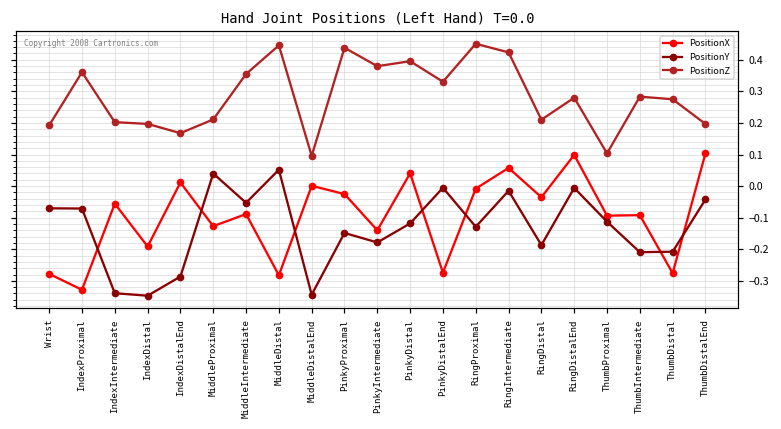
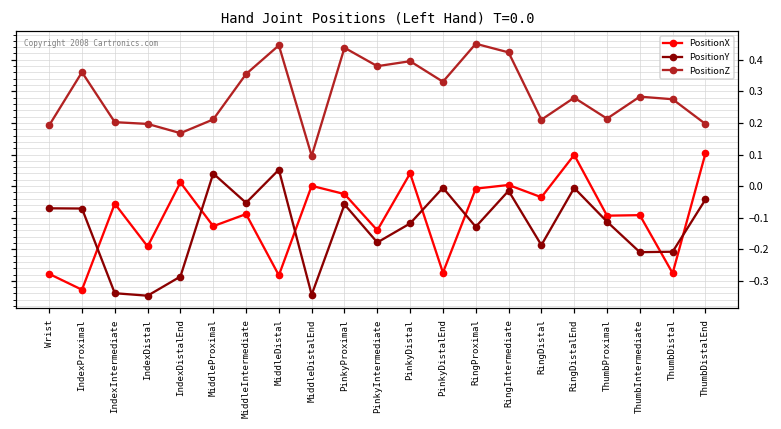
PositionY, PinkyProximal: -0.15 -> -0.06
PositionX, RingIntermediate: 0.06 -> 0.00
PositionZ, ThumbProximal: 0.10 -> 0.21
